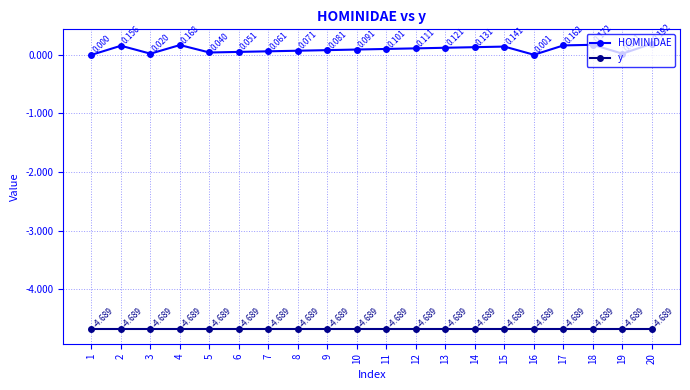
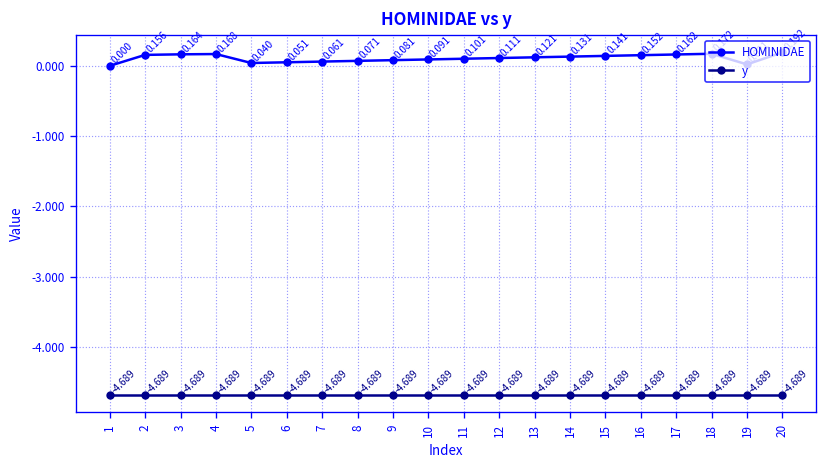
HOMINIDAE, 3: 0.020 -> 0.164
HOMINIDAE, 16: 0.001 -> 0.152
